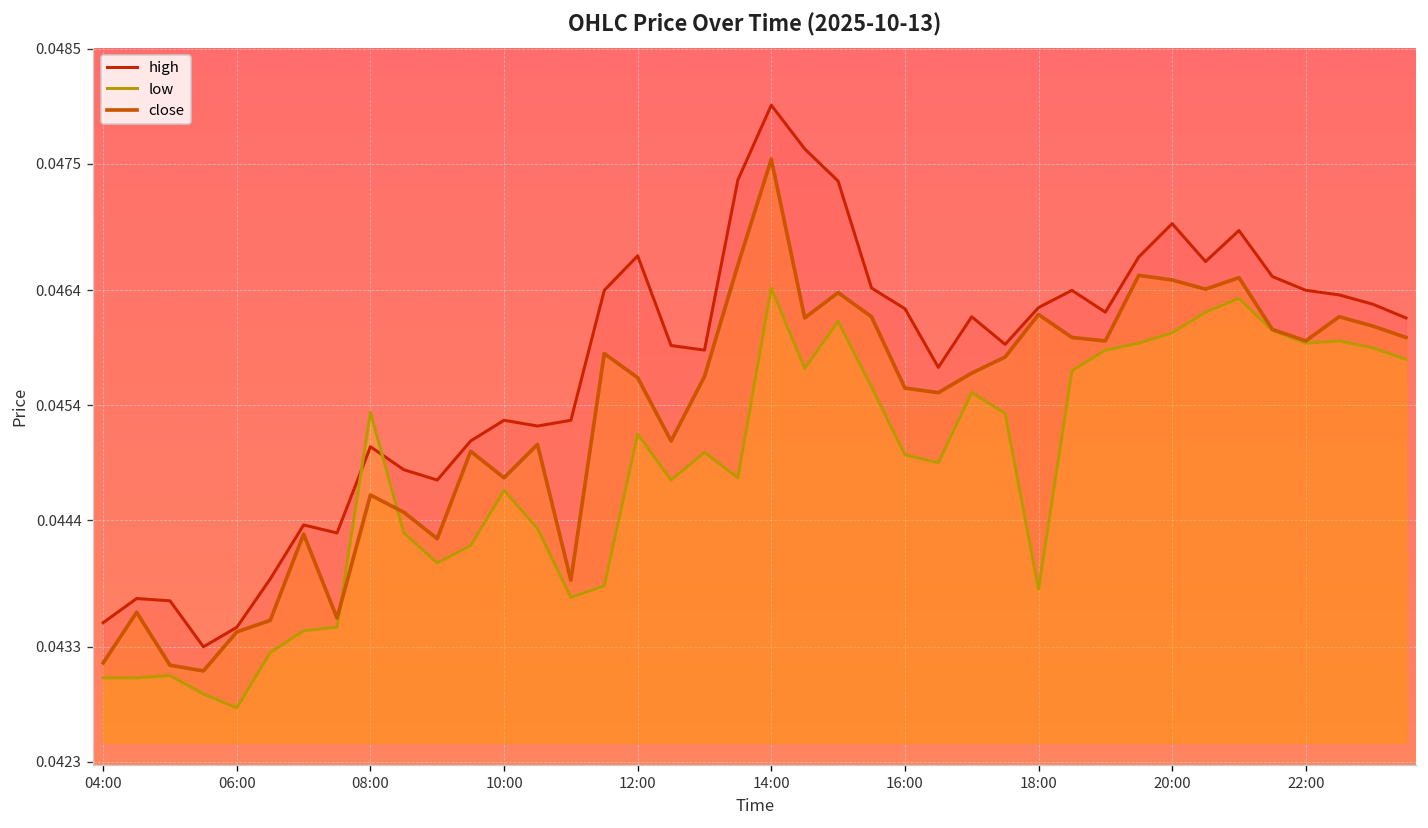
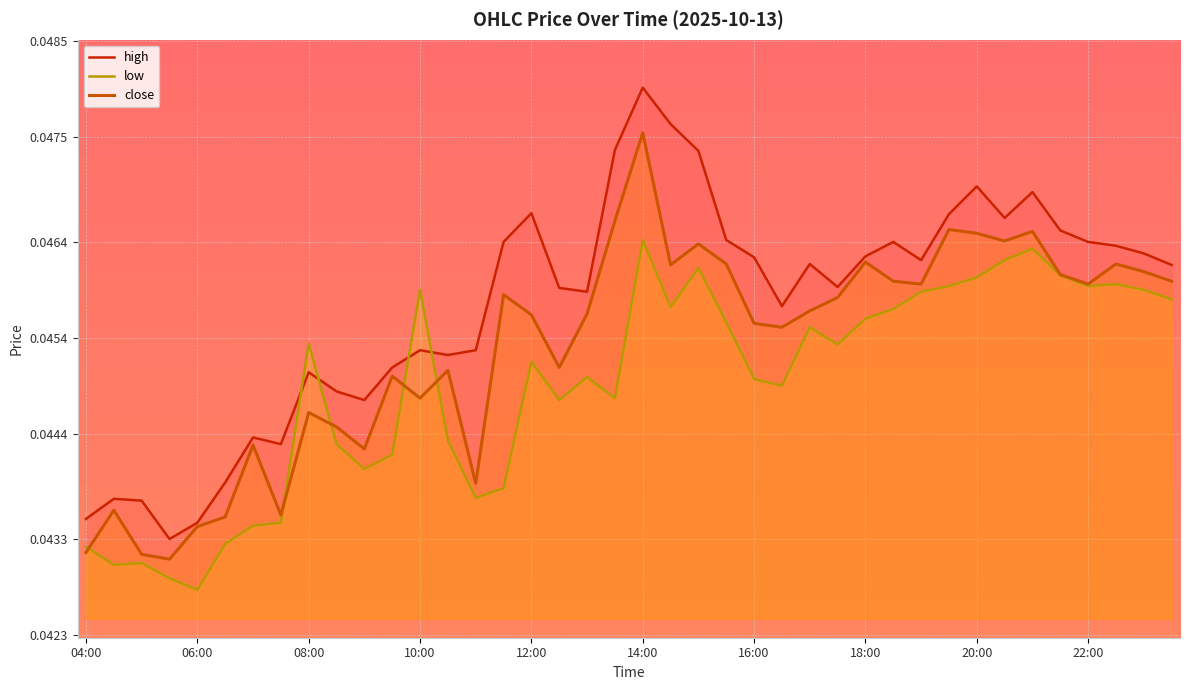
low, 04:00: 0.0430 -> 0.0432
low, 10:00: 0.0447 -> 0.0459
low, 18:00: 0.0438 -> 0.0456
